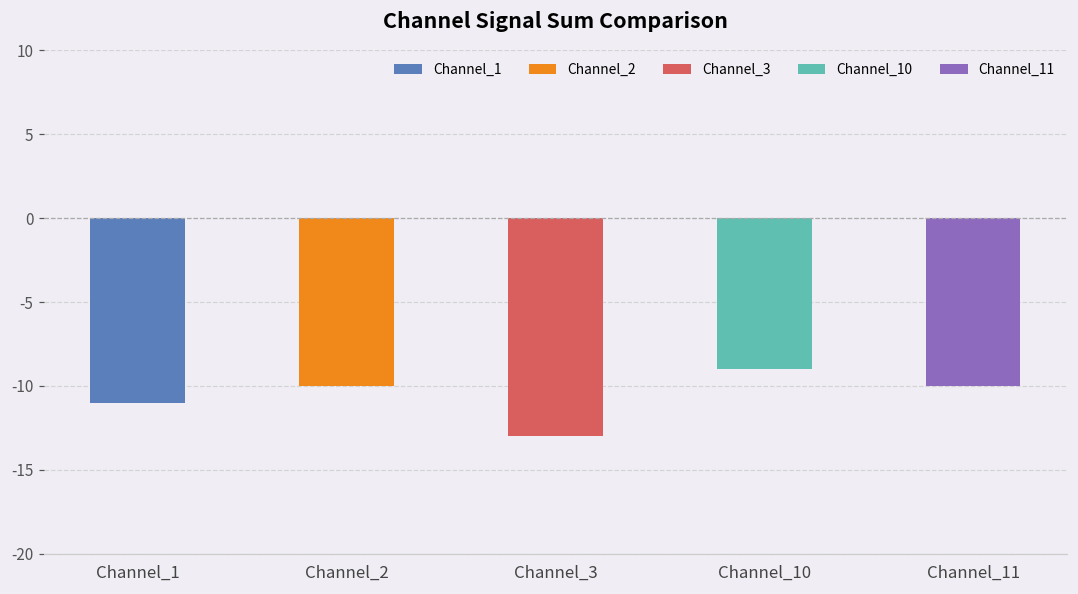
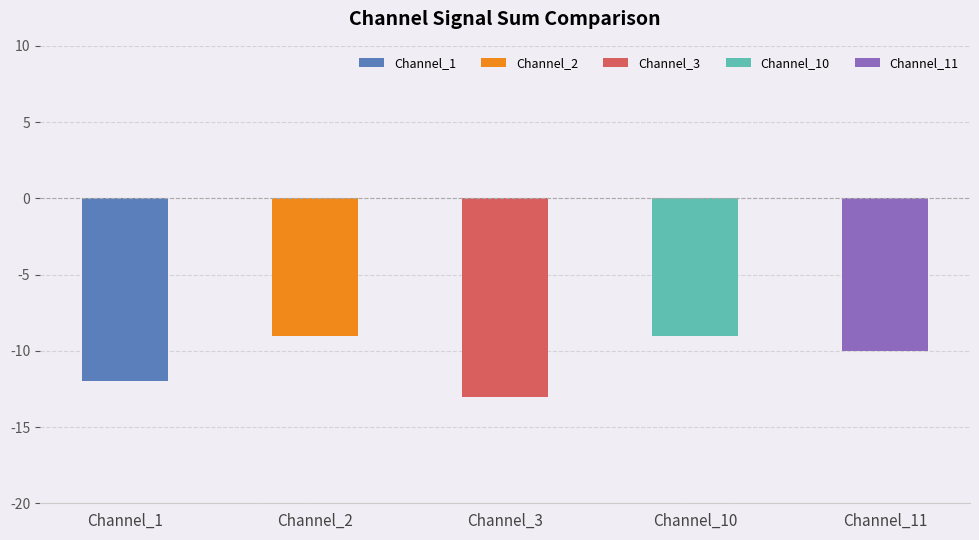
Channel_1: -11 -> -12
Channel_2: -10 -> -9
